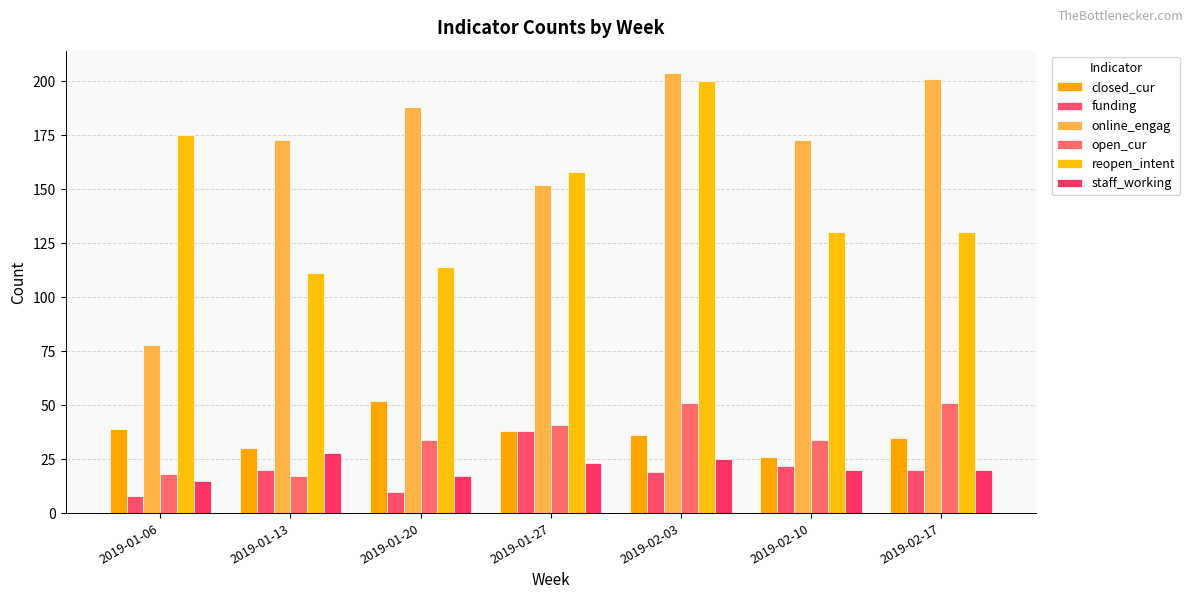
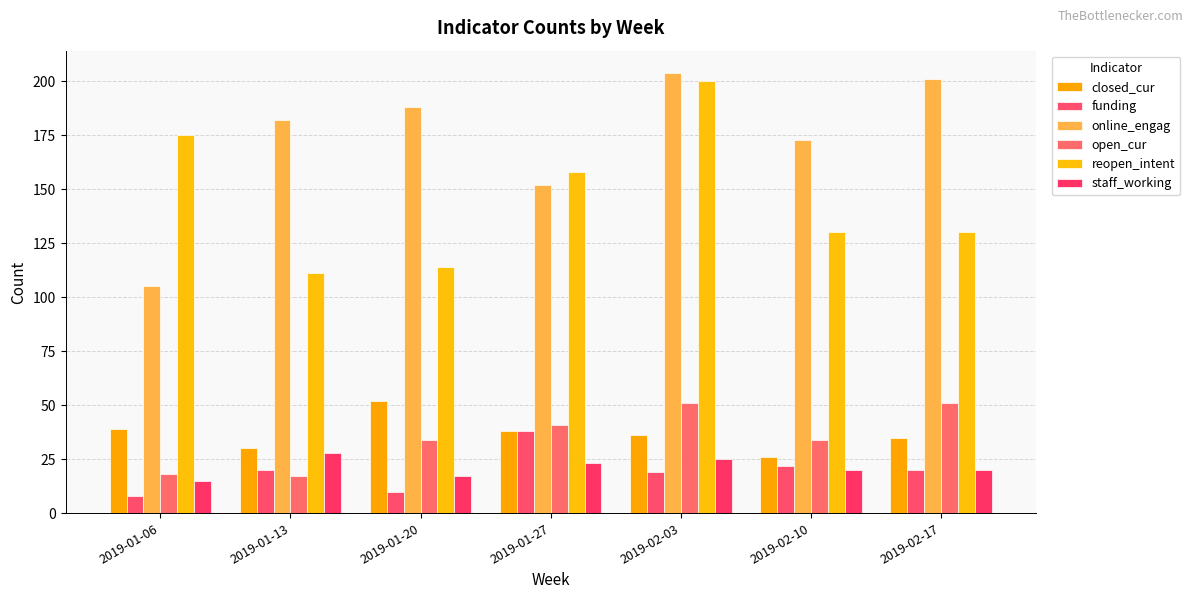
online_engag, 2019-01-06: 78 -> 105
online_engag, 2019-01-13: 173 -> 182
